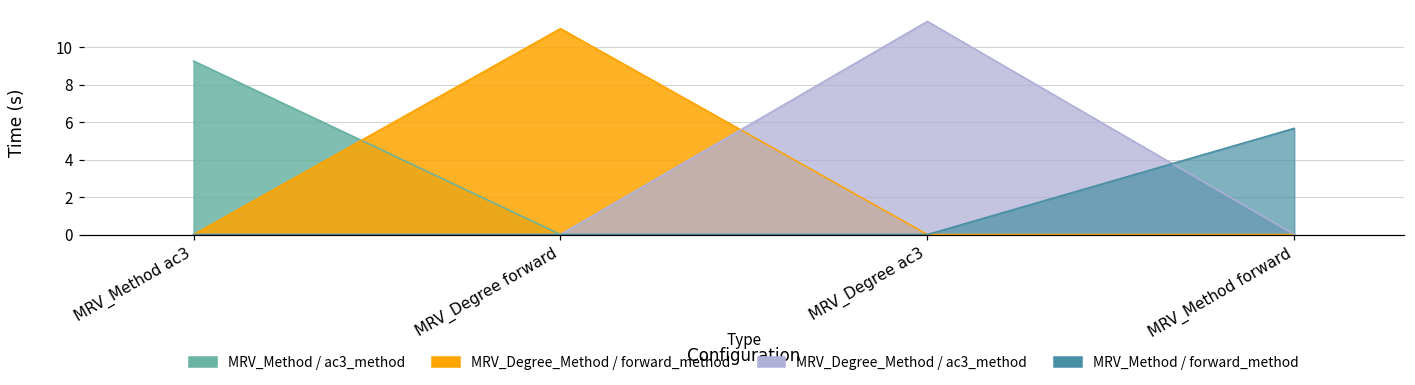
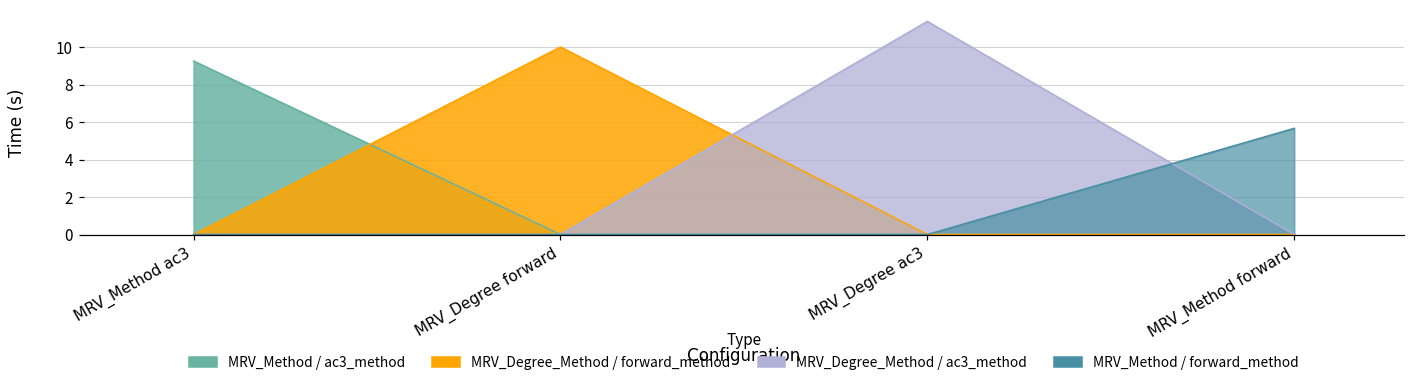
MRV_Degree_Method / forward_method, MRV_Degree forward: 11.0 -> 10.0
